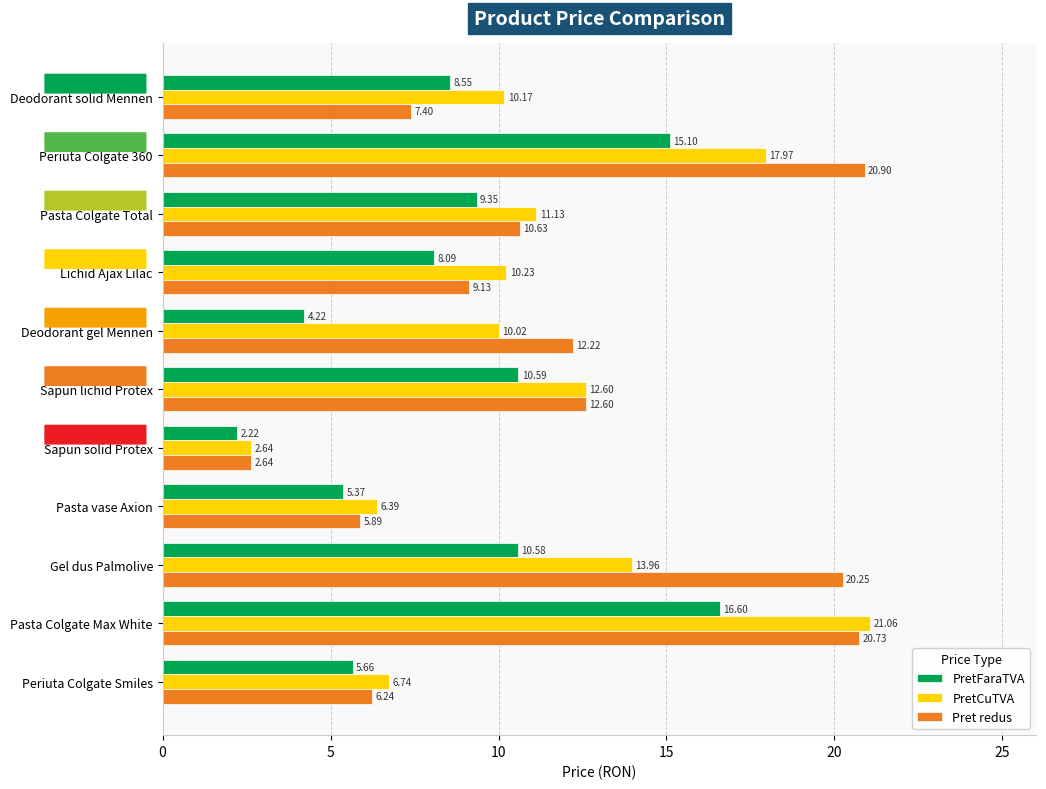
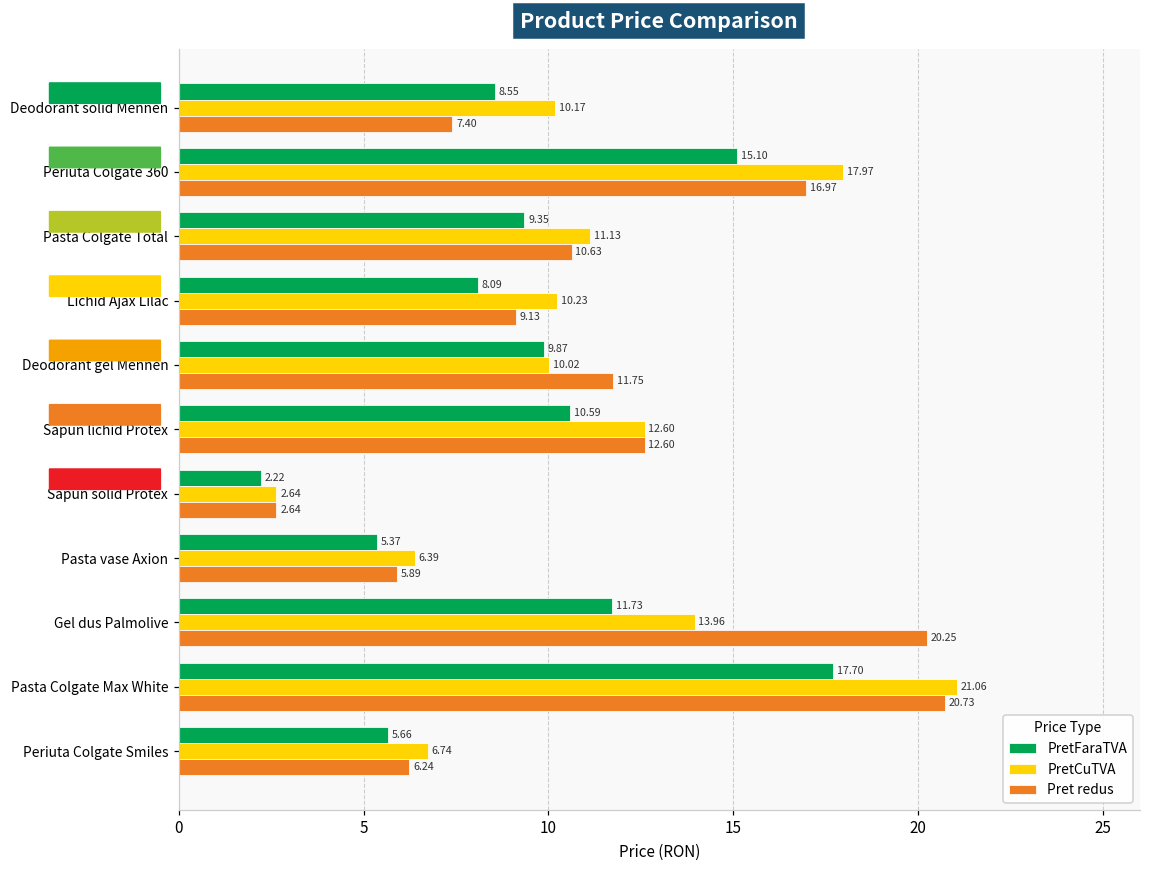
Pret redus, Periuta Colgate 360: 20.90 -> 16.97
PretFaraTVA, Deodorant gel Mennen: 4.22 -> 9.87
Pret redus, Deodorant gel Mennen: 12.22 -> 11.75
PretFaraTVA, Gel dus Palmolive: 10.58 -> 11.73
PretFaraTVA, Pasta Colgate Max White: 16.60 -> 17.70
